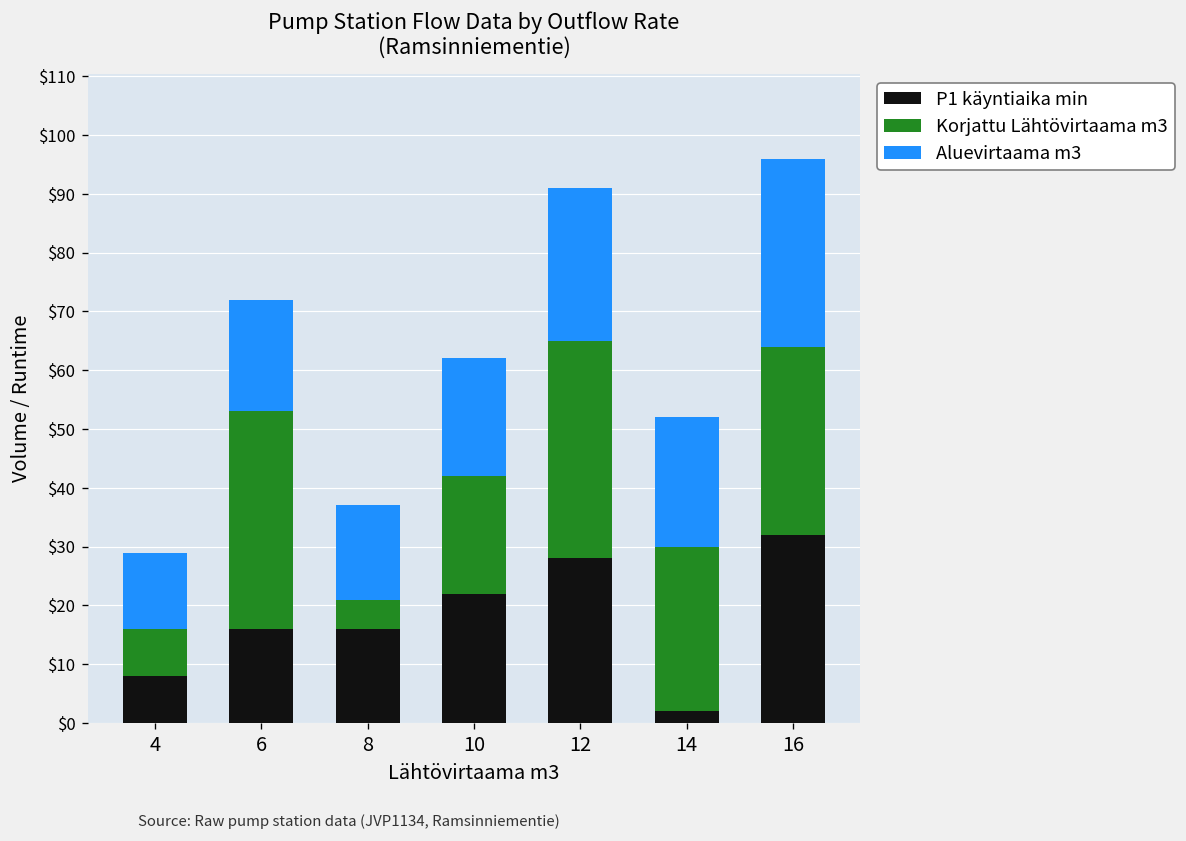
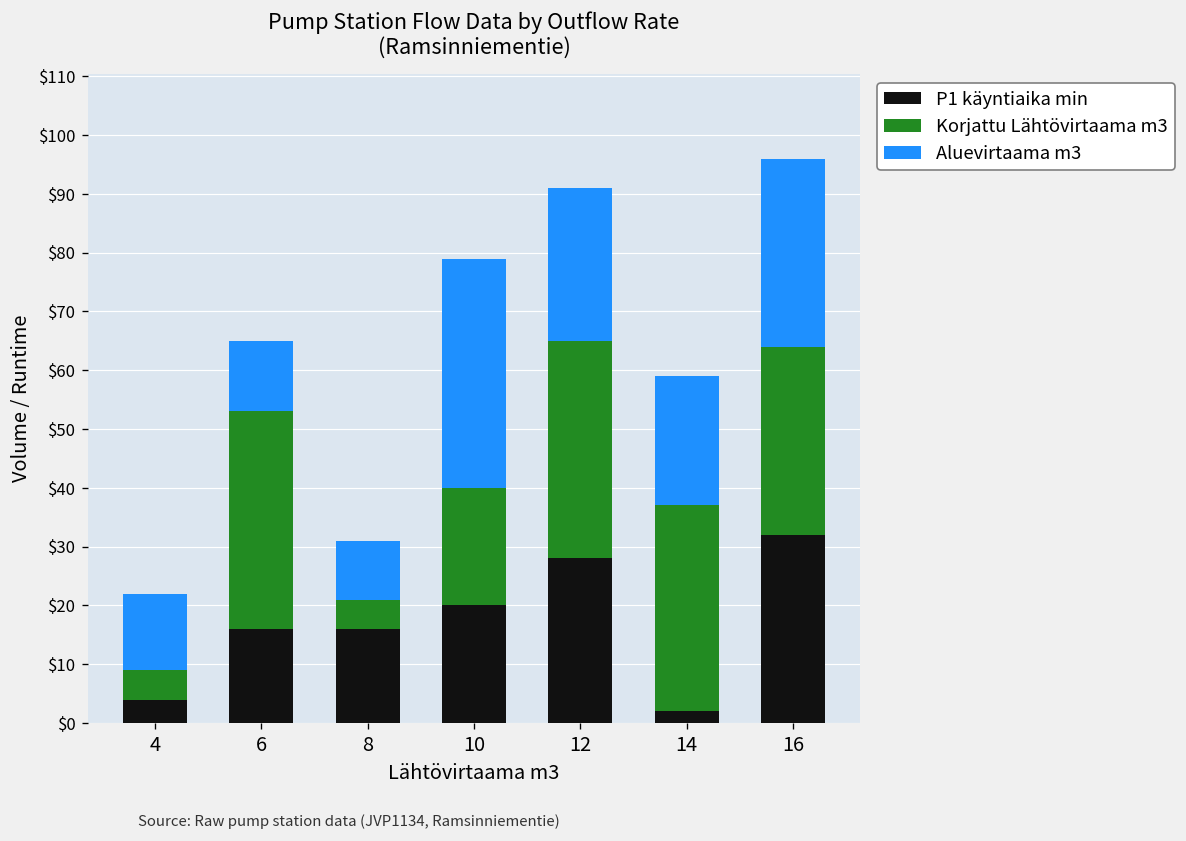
P1 käyntiaika min, 4: $8 -> $4
Korjattu Lähtövirtaama m3, 4: $8 -> $5
Aluevirtaama m3, 6: $19 -> $12
Aluevirtaama m3, 8: $16 -> $10
P1 käyntiaika min, 10: $22 -> $20
Aluevirtaama m3, 10: $20 -> $39
Korjattu Lähtövirtaama m3, 14: $28 -> $35
